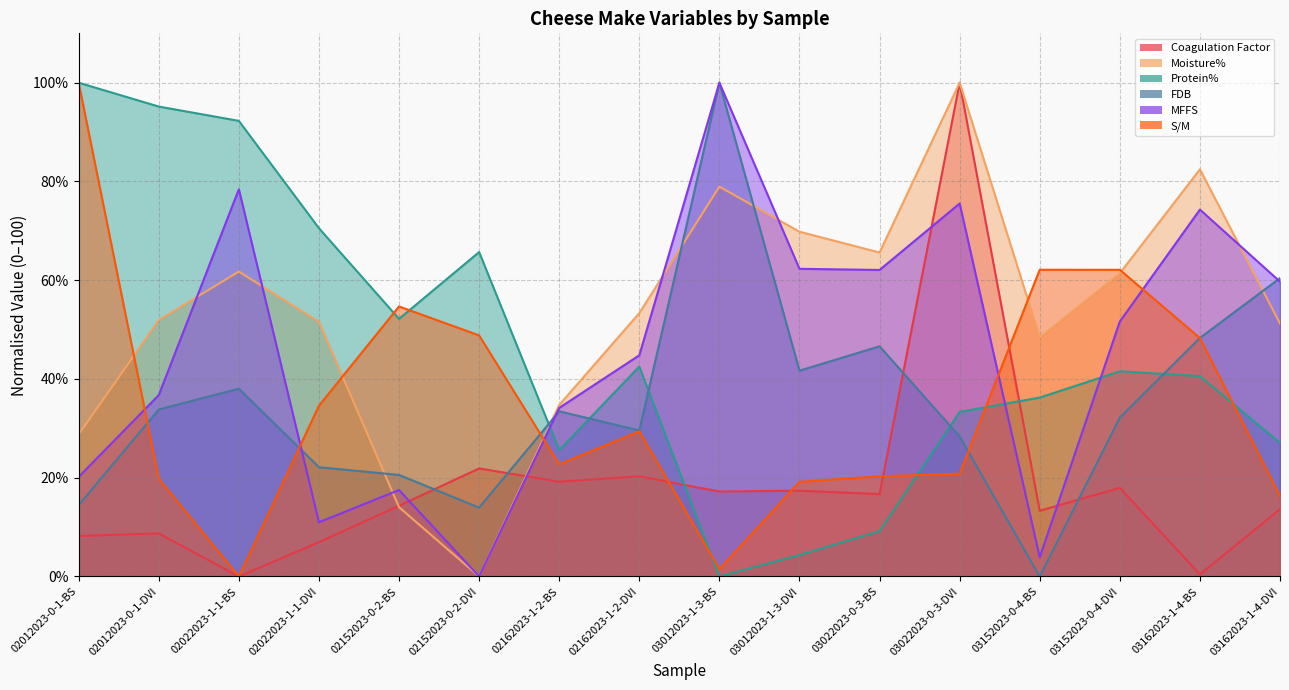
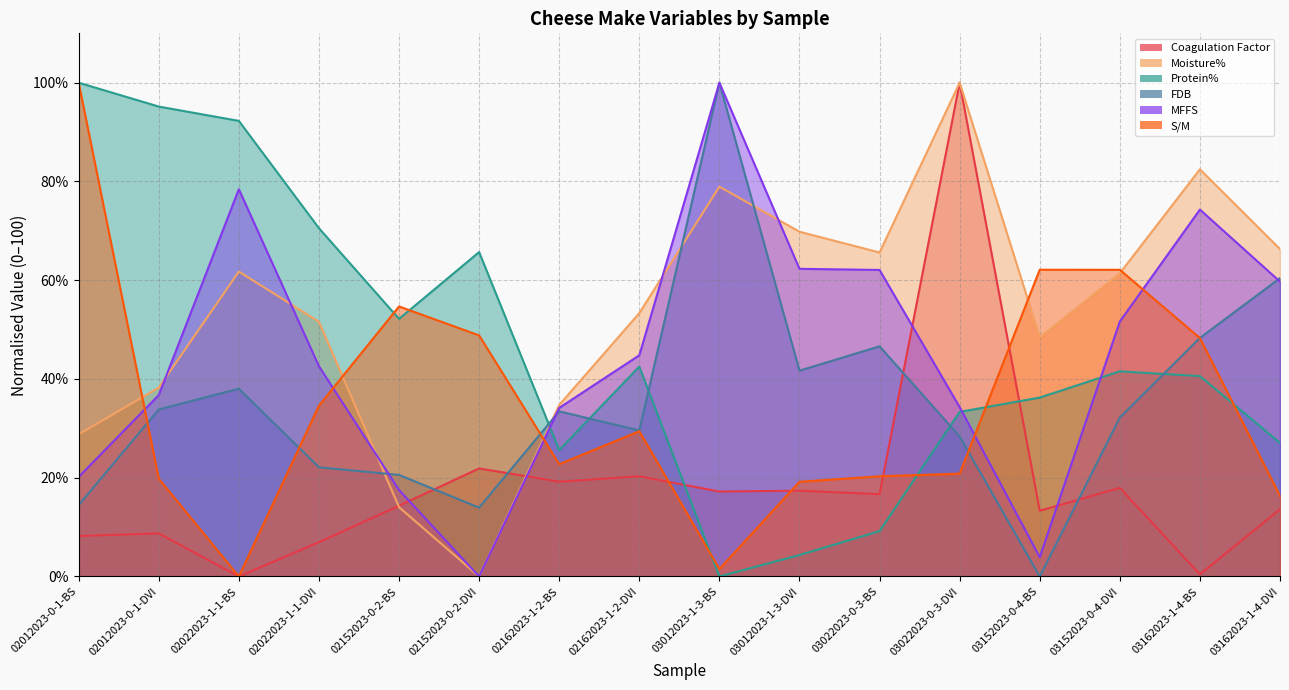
Moisture%, 02012023-0-1-DVI: 52% -> 38%
MFFS, 02022023-1-1-DVI: 11% -> 43%
MFFS, 03022023-0-3-DVI: 76% -> 34%
Moisture%, 03162023-1-4-DVI: 51% -> 66%
